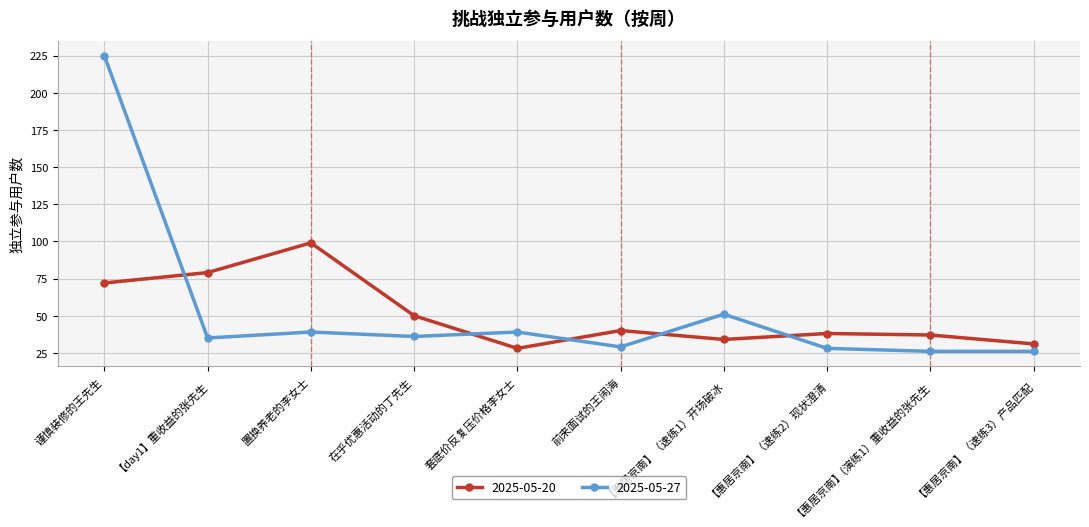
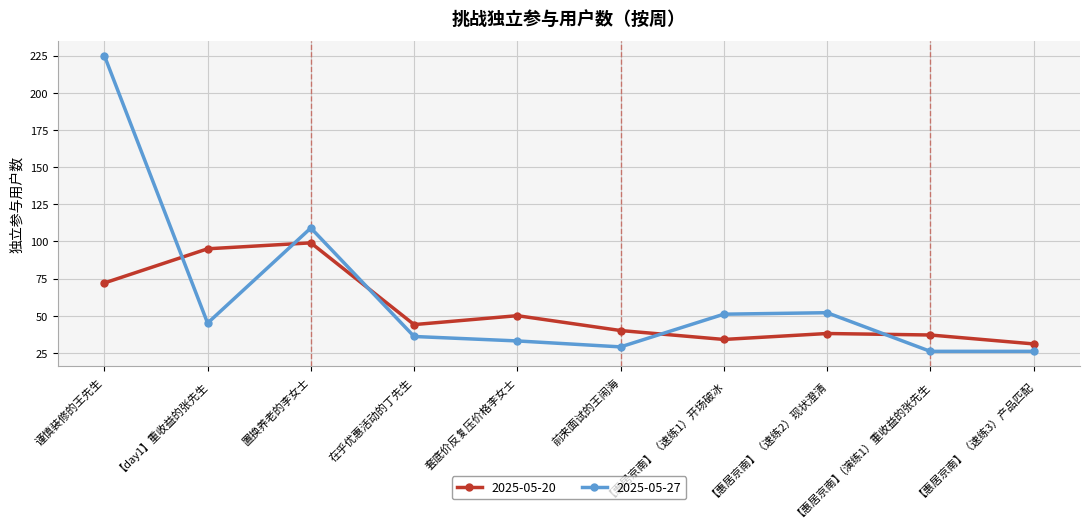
2025-05-20, 【day1】重收益的张先生: 79 -> 95
2025-05-27, 【day1】重收益的张先生: 35 -> 45
2025-05-27, 置换养老的李女士: 39 -> 109
2025-05-20, 在乎优惠活动的丁先生: 50 -> 44
2025-05-20, 套底价反复压价格李女士: 28 -> 50
2025-05-27, 套底价反复压价格李女士: 39 -> 33
2025-05-27, 【惠居京南】（速练2）现状澄清: 28 -> 52
